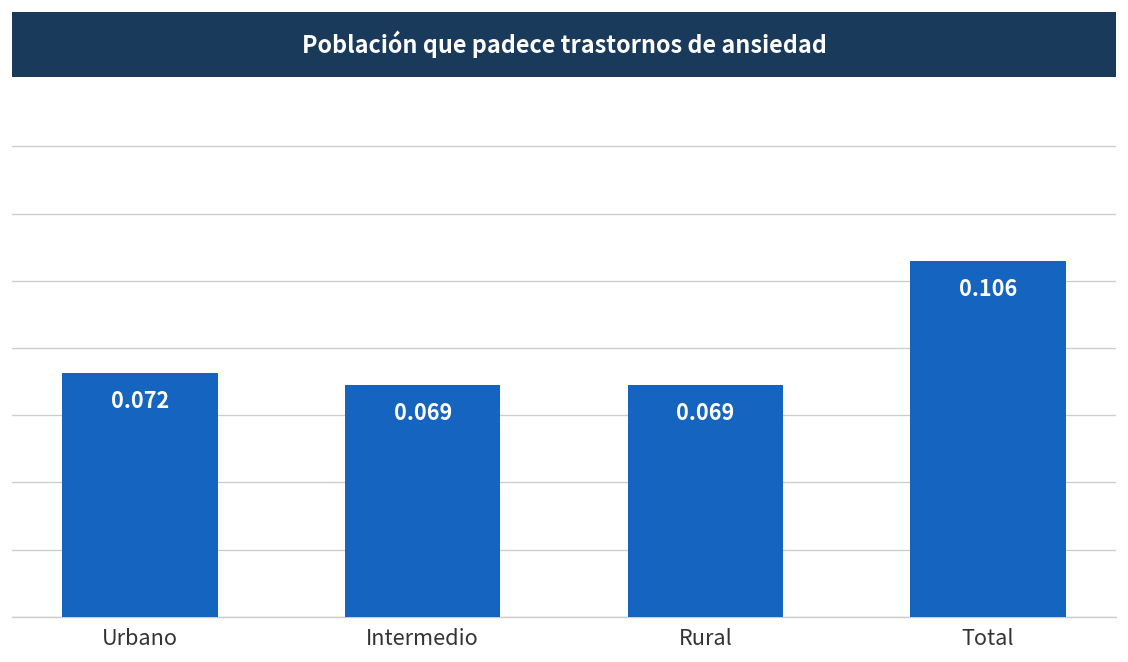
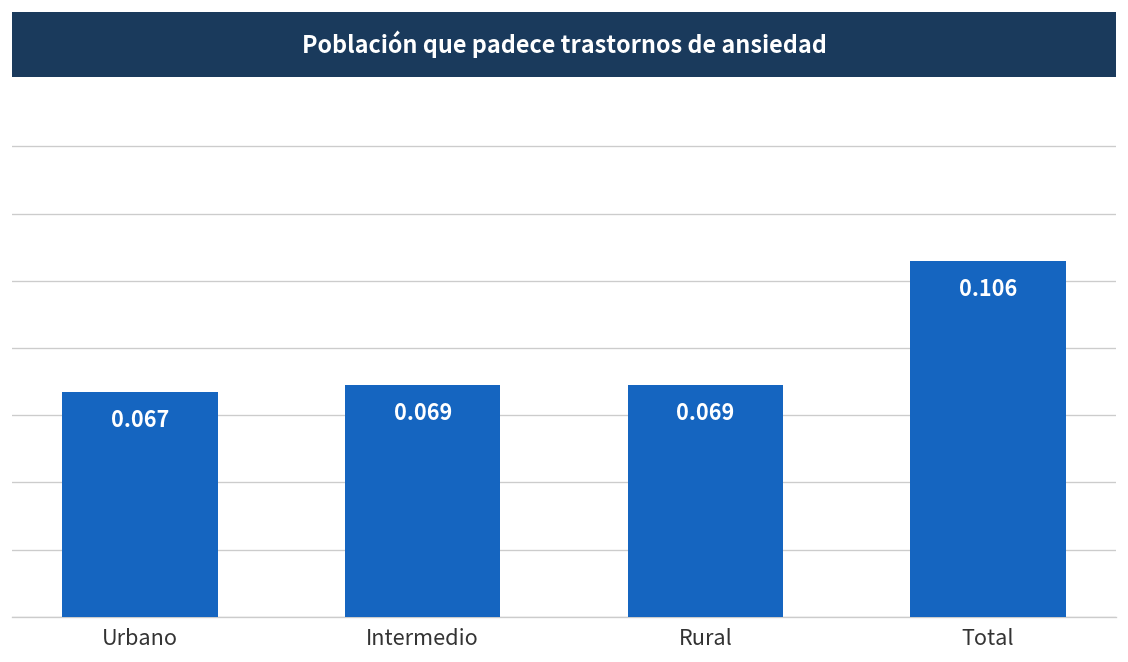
Urbano: 0.072 -> 0.067
